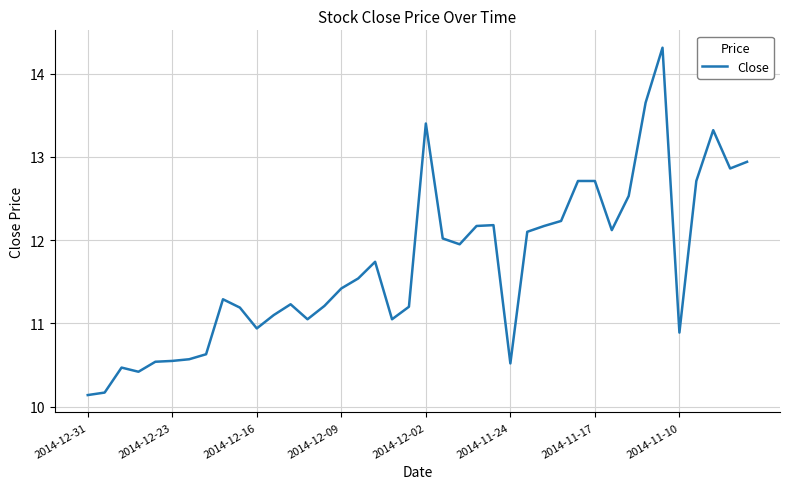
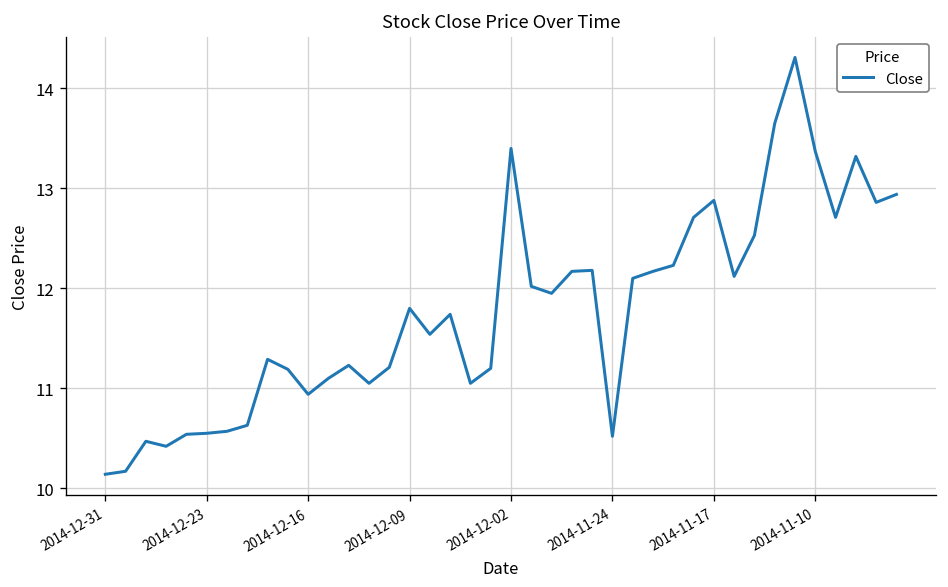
2014-12-09: 11.4 -> 11.8
2014-11-17: 12.7 -> 12.9
2014-11-10: 10.9 -> 13.4
